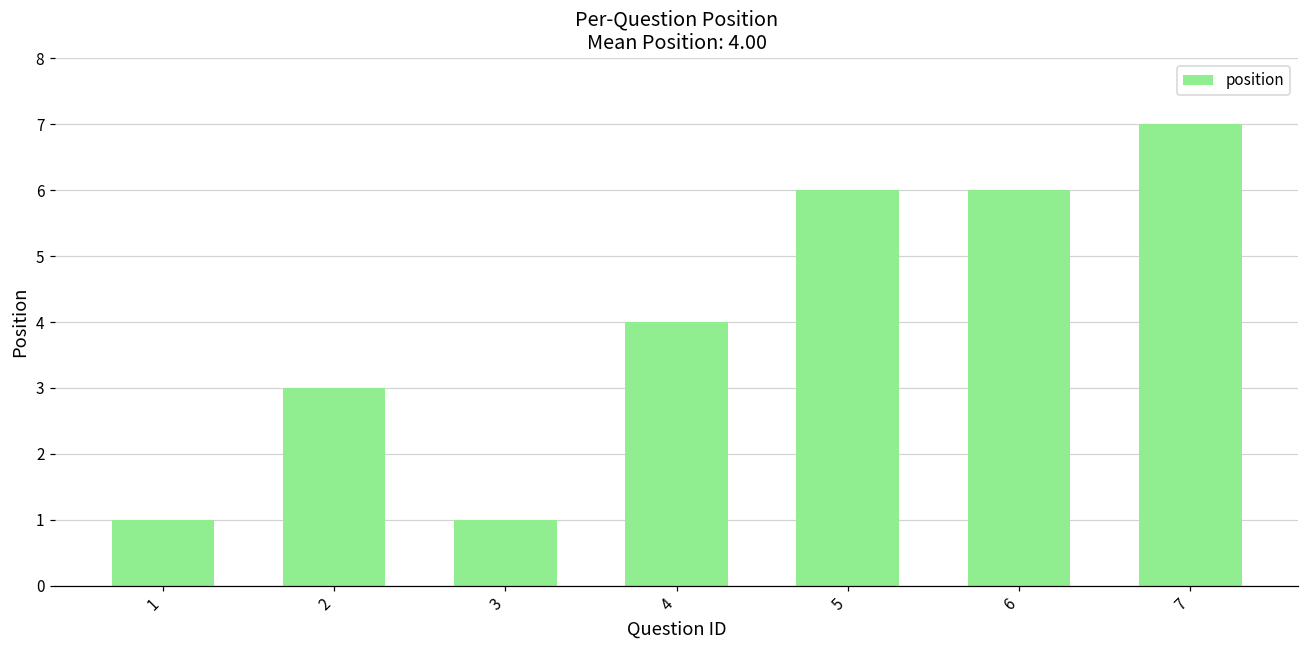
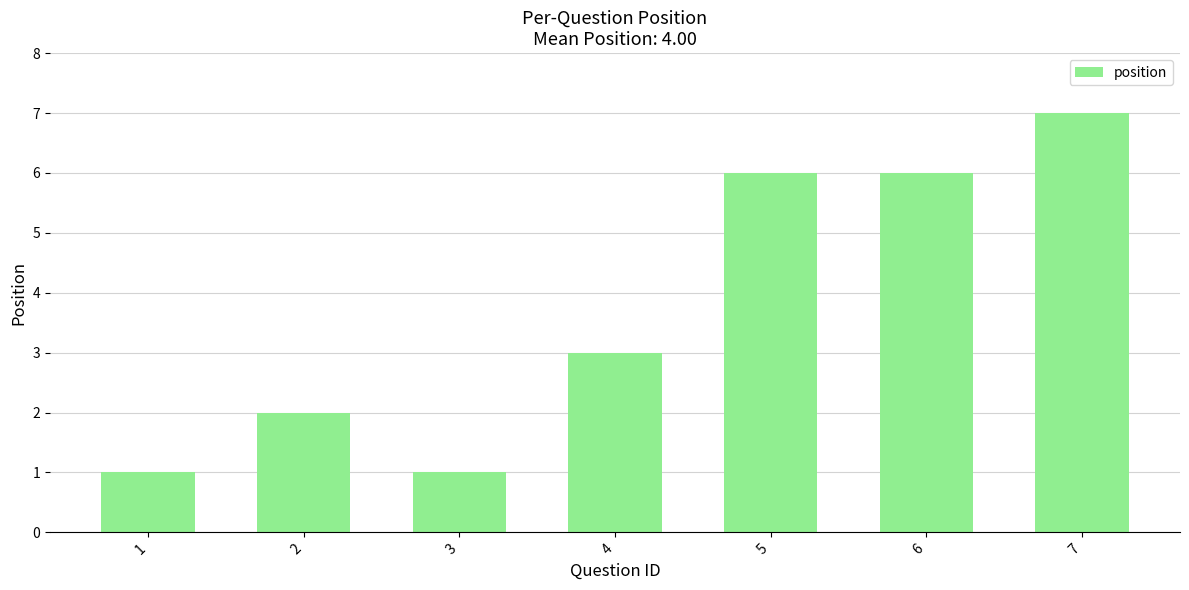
2: 3 -> 2
4: 4 -> 3
